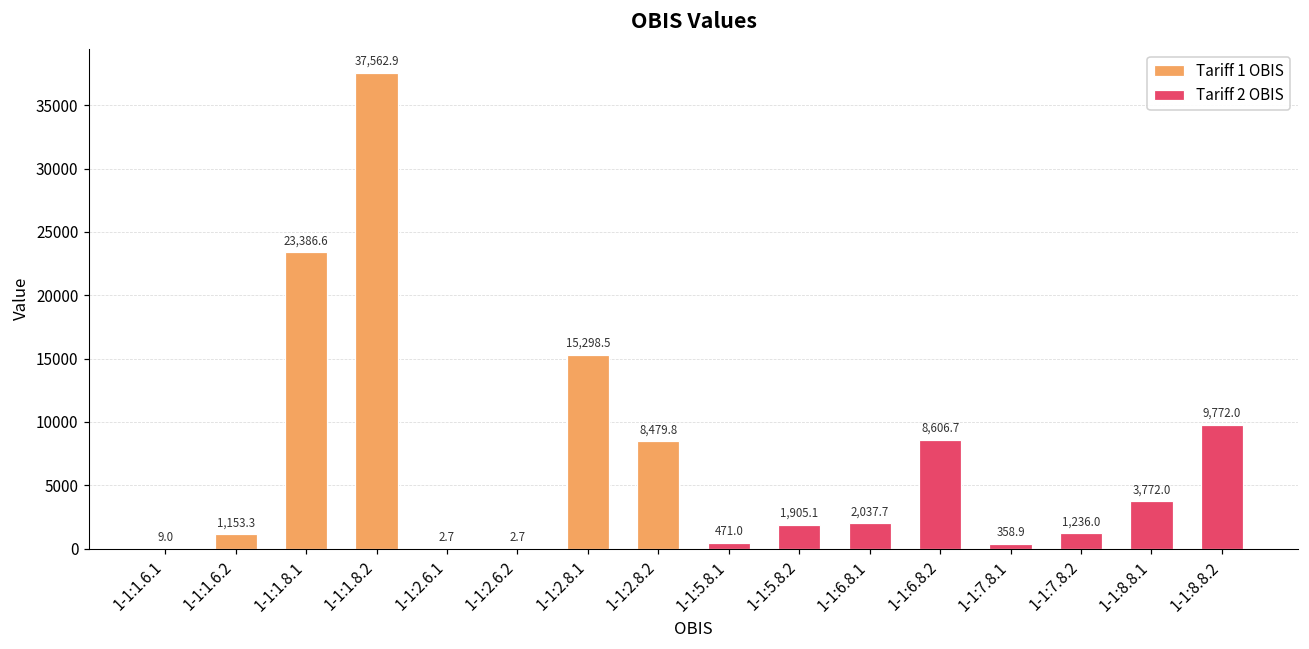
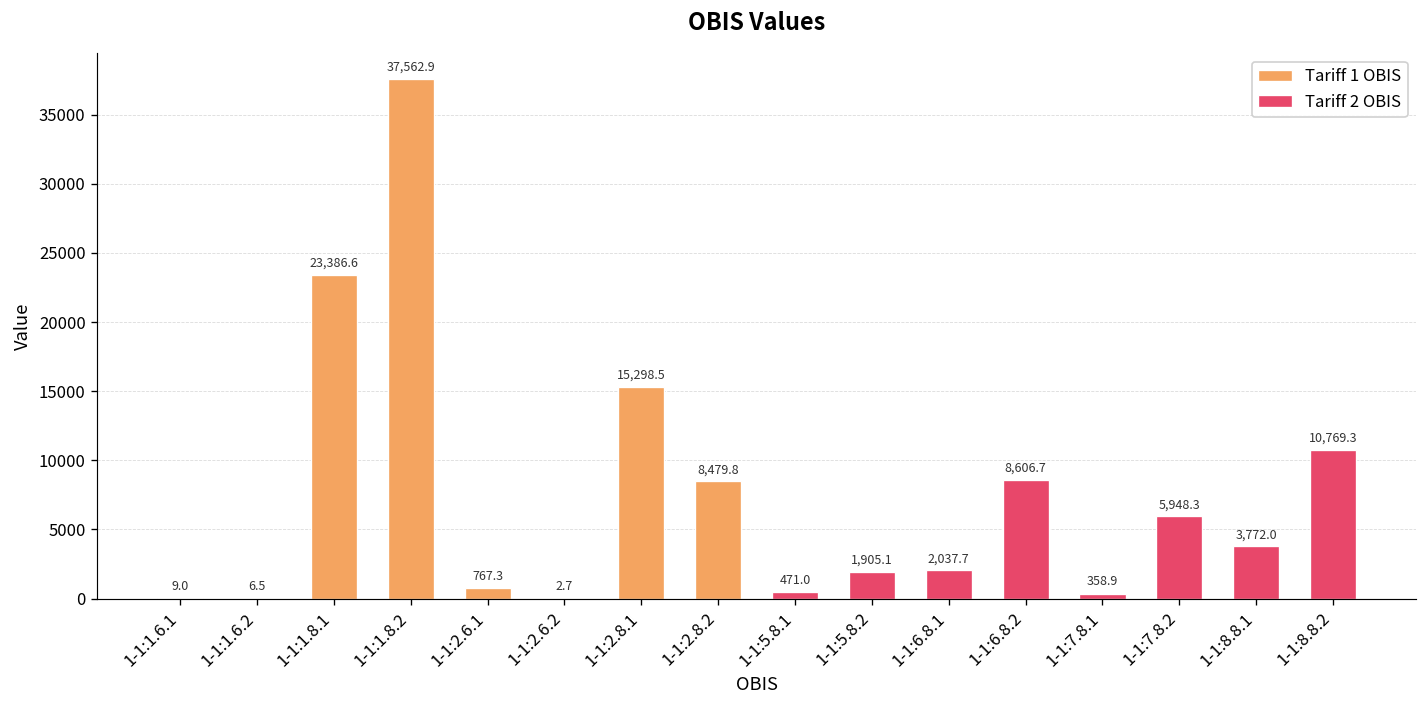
Tariff 1 OBIS, 1-1:1.6.2: 1,153.3 -> 6.5
Tariff 1 OBIS, 1-1:2.6.1: 2.7 -> 767.3
Tariff 2 OBIS, 1-1:7.8.2: 1,236.0 -> 5,948.3
Tariff 2 OBIS, 1-1:8.8.2: 9,772.0 -> 10,769.3
